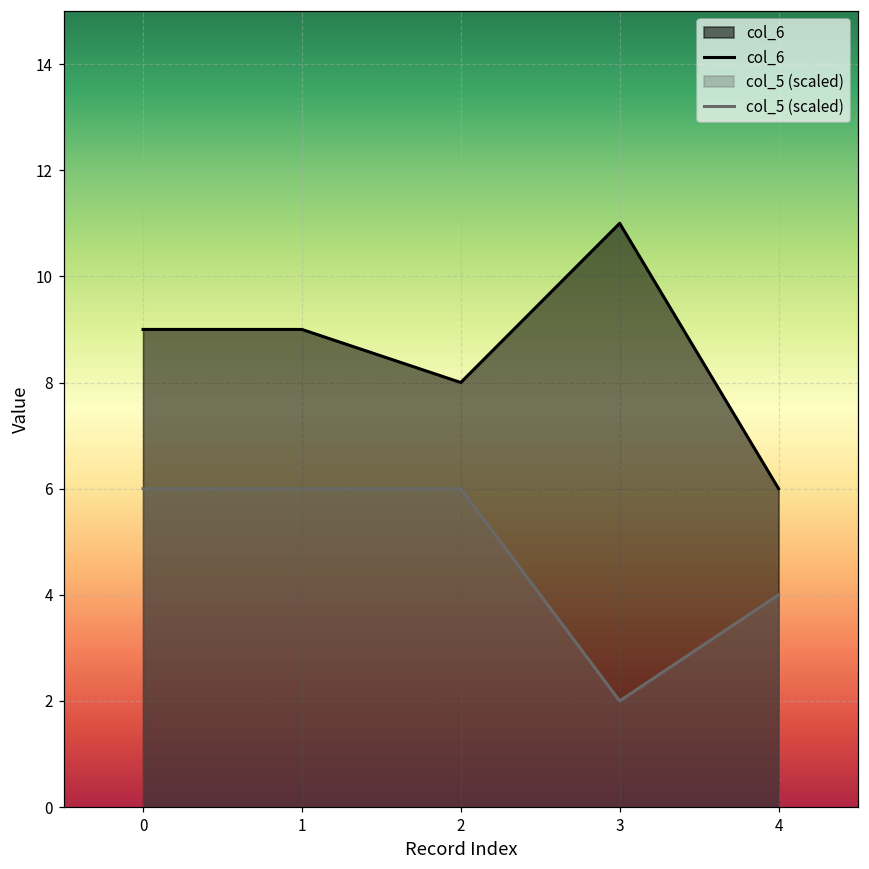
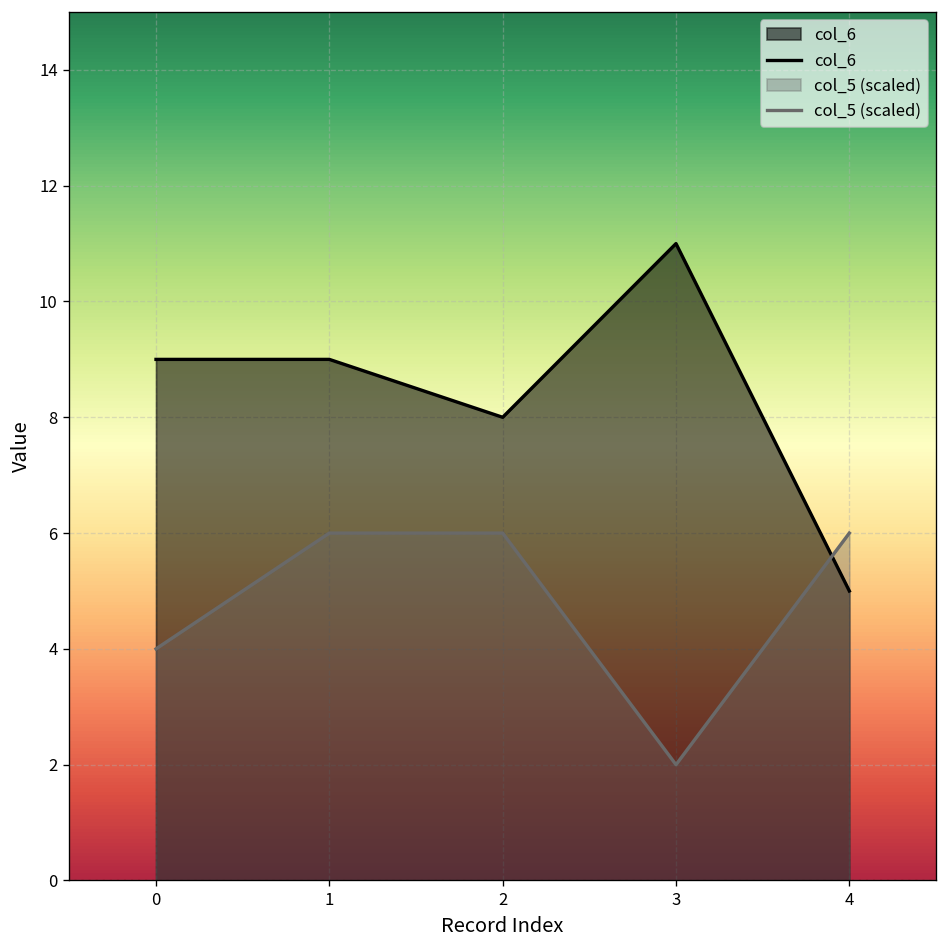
col_5 (scaled), 0: 6.0 -> 4.0
col_6, 4: 6 -> 5
col_5 (scaled), 4: 4.0 -> 6.0
